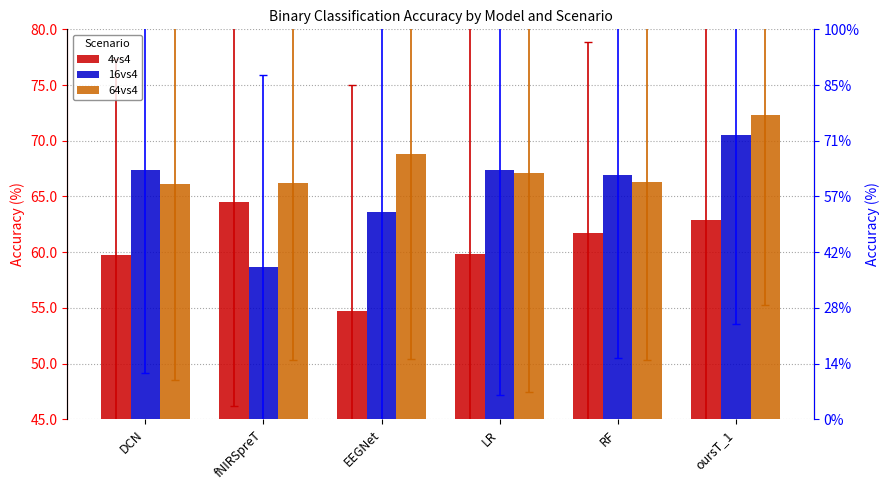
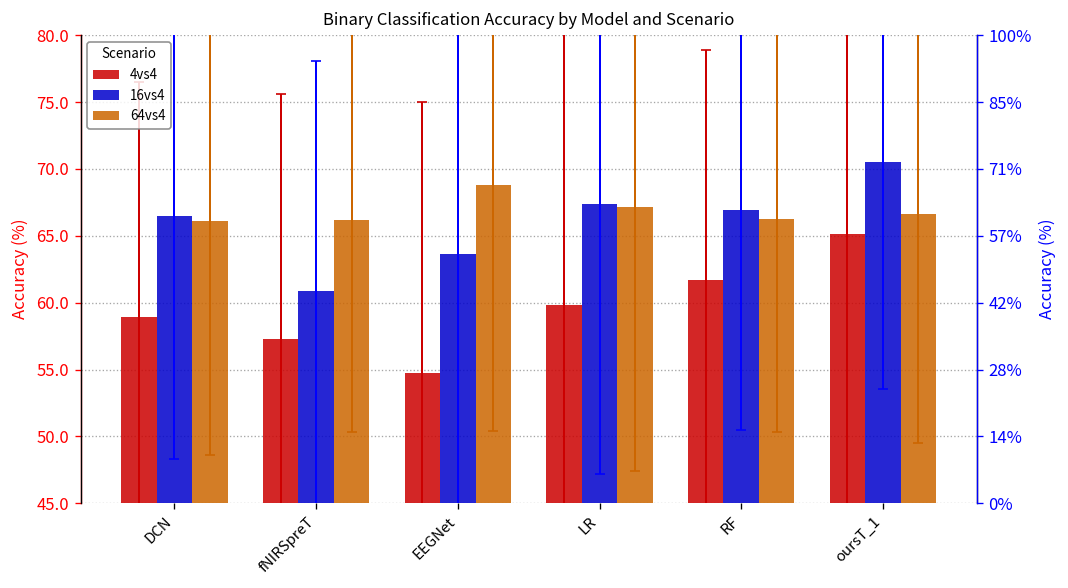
4vs4, DCN: 59.7 -> 58.9
16vs4, DCN: 67.4 -> 66.5
4vs4, fNIRSpreT: 64.5 -> 57.3
16vs4, fNIRSpreT: 58.7 -> 60.8
4vs4, oursT_1: 62.9 -> 65.1
64vs4, oursT_1: 72.3 -> 66.6
